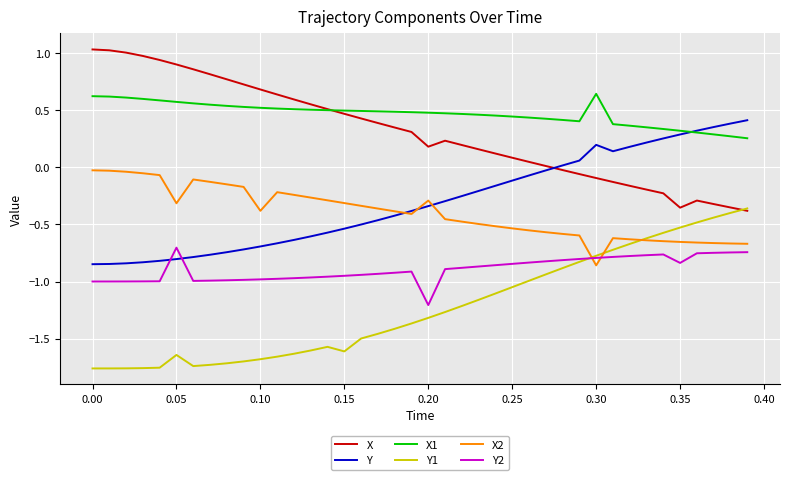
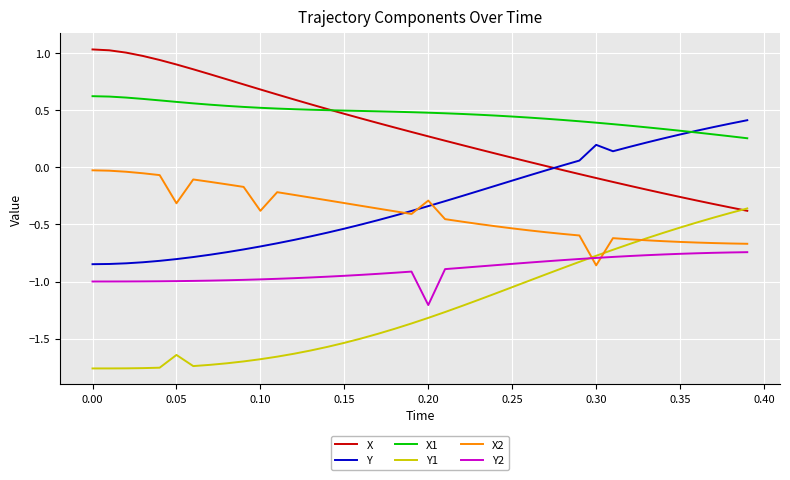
Y2, 0.05: -0.70 -> -1.00
Y1, 0.15: -1.61 -> -1.54
X, 0.20: 0.18 -> 0.27
X1, 0.30: 0.64 -> 0.39
X, 0.35: -0.35 -> -0.26
Y2, 0.35: -0.84 -> -0.76
